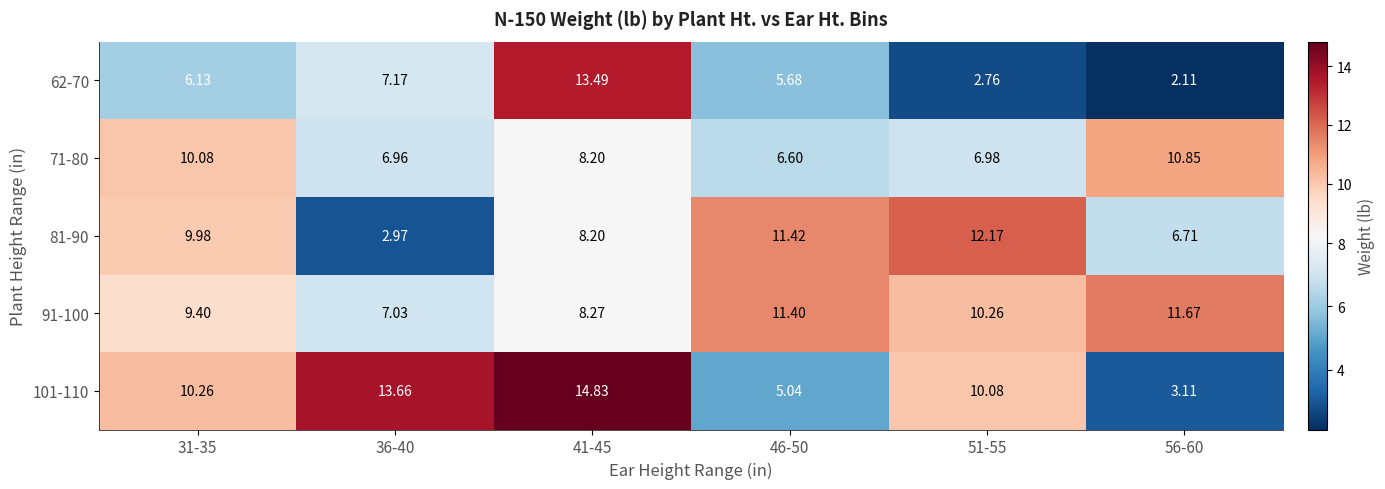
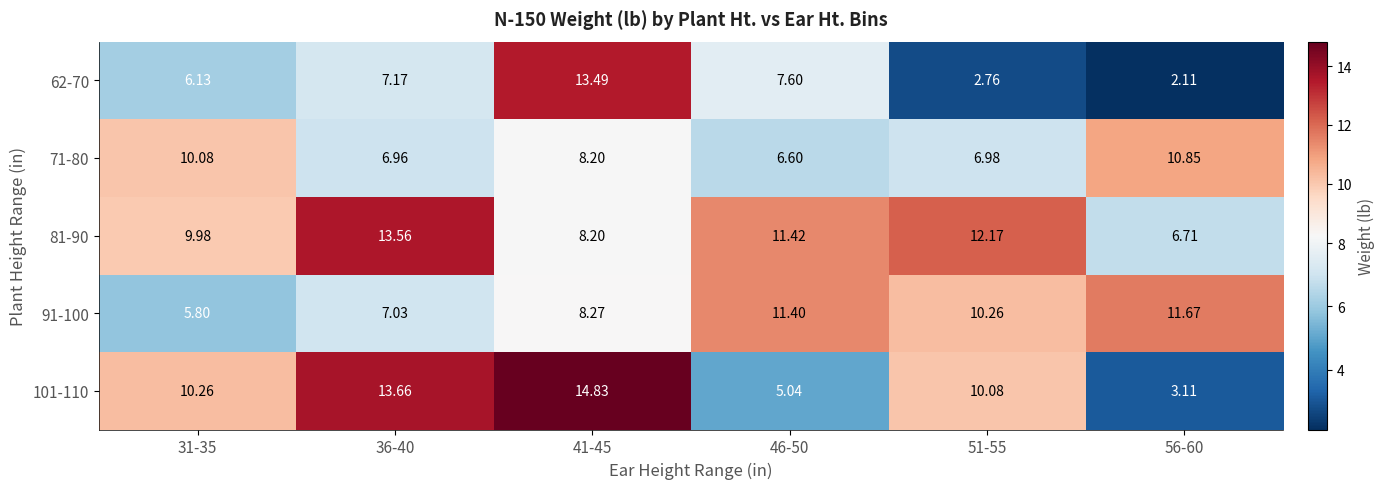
62-70, 46-50: 5.68 -> 7.60
81-90, 36-40: 2.97 -> 13.56
91-100, 31-35: 9.40 -> 5.80
